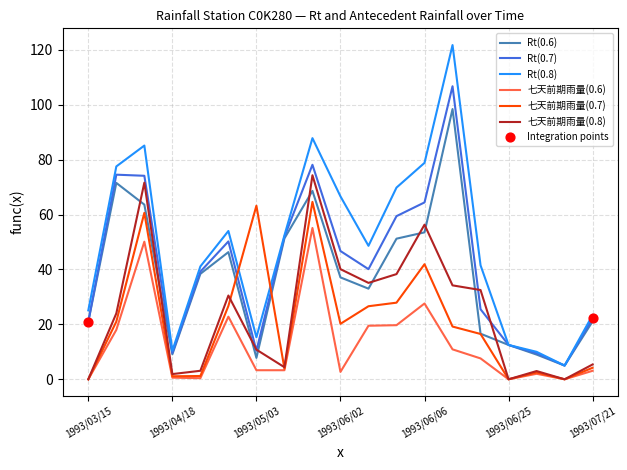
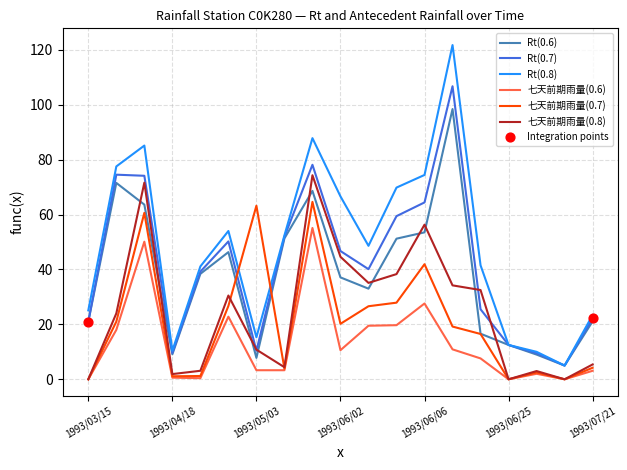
七天前期雨量(0.6), 1993/06/02: 3 -> 11
七天前期雨量(0.8), 1993/06/02: 40 -> 45
Rt(0.8), 1993/06/06: 79 -> 74
